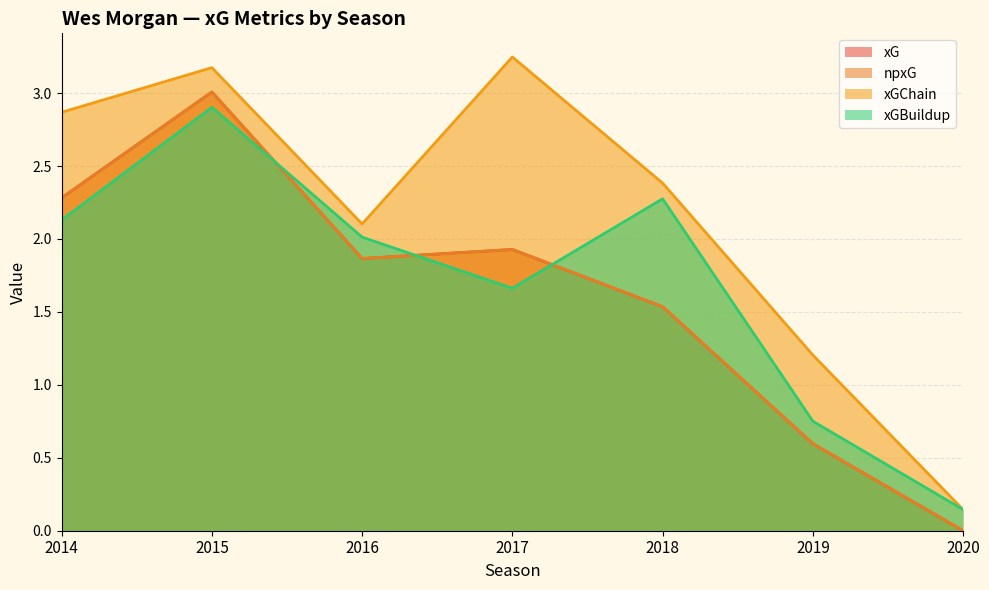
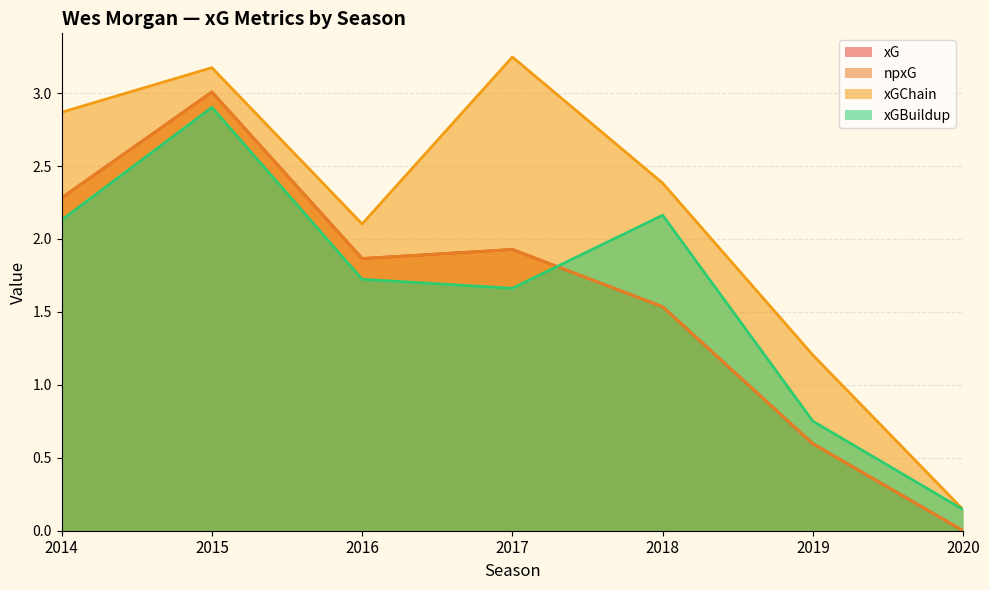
xGBuildup, 2016: 2.01 -> 1.72
xGBuildup, 2018: 2.28 -> 2.16
